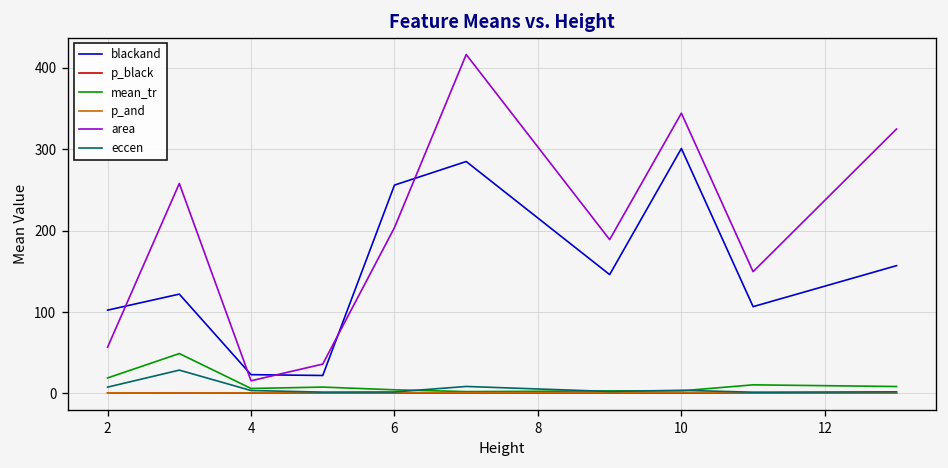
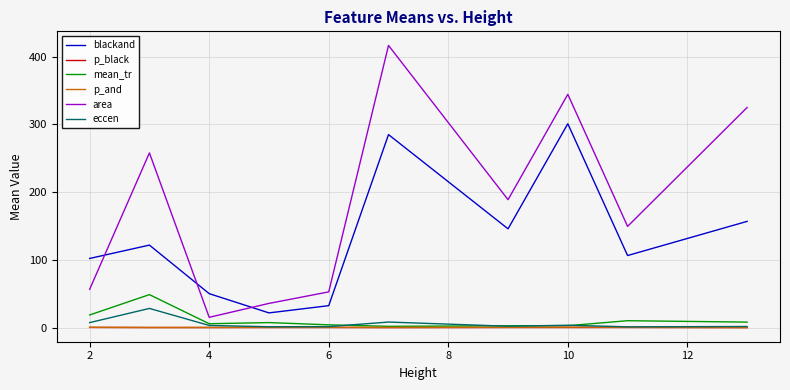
blackand, 4: 20 -> 50
blackand, 6: 260 -> 30
area, 6: 200 -> 50
